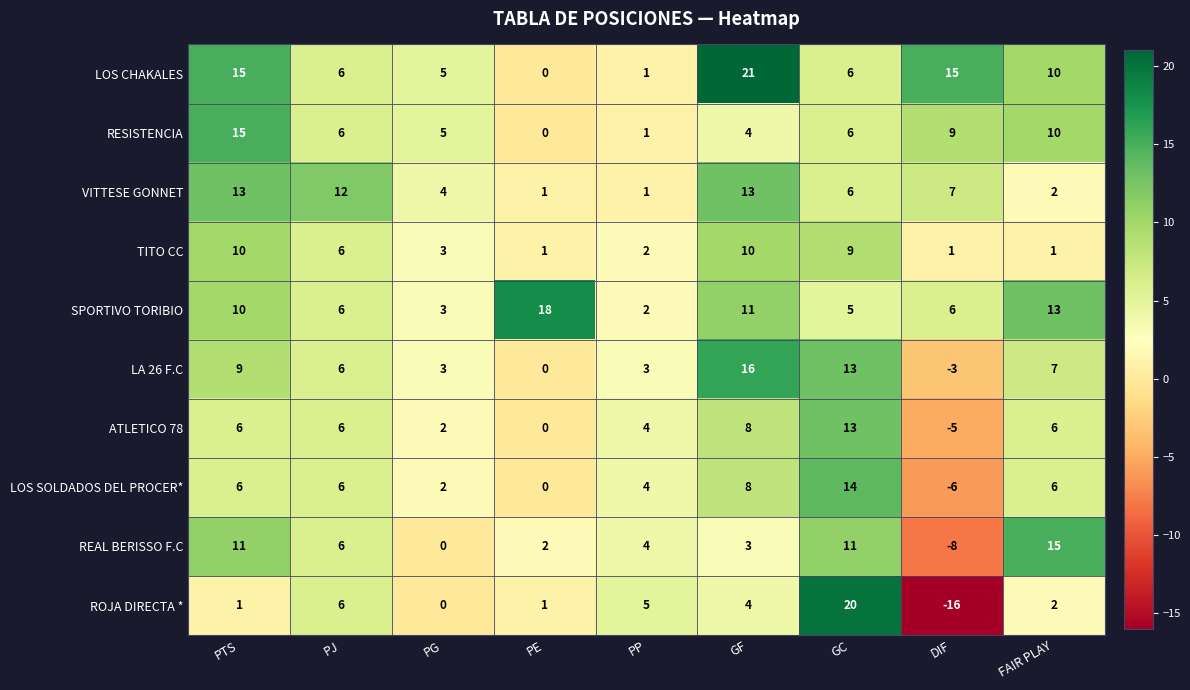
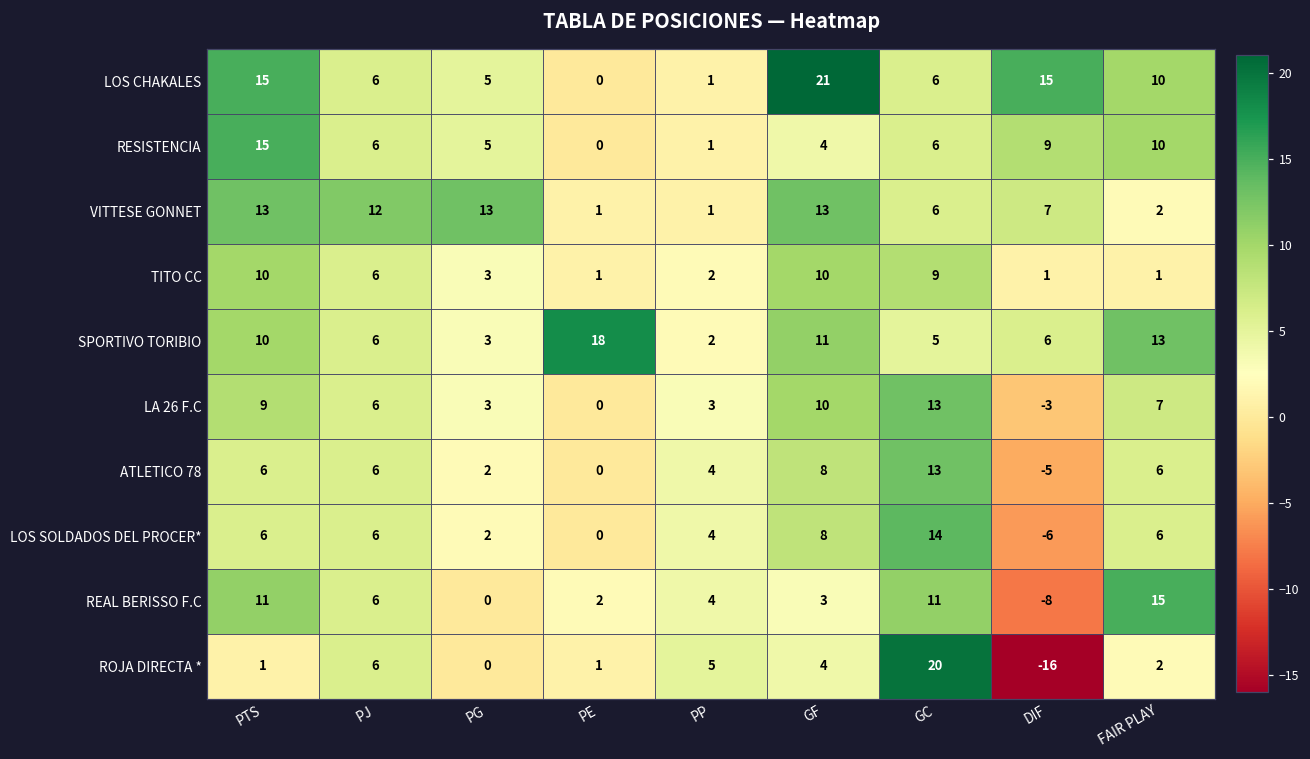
VITTESE GONNET, PG: 4 -> 13
LA 26 F.C, GF: 16 -> 10
